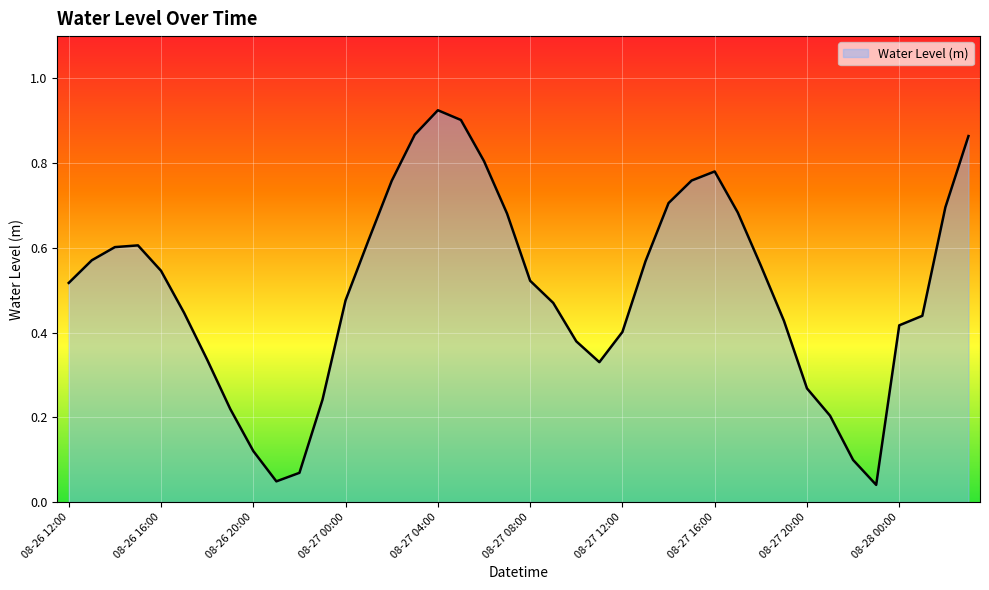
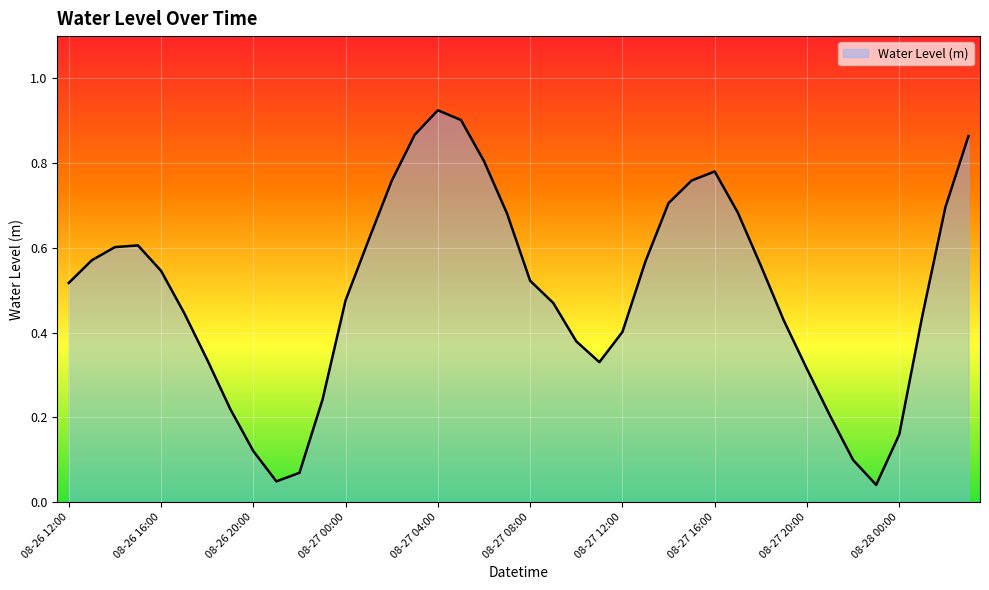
08-27 20:00: 0.27 -> 0.31
08-28 00:00: 0.42 -> 0.16
